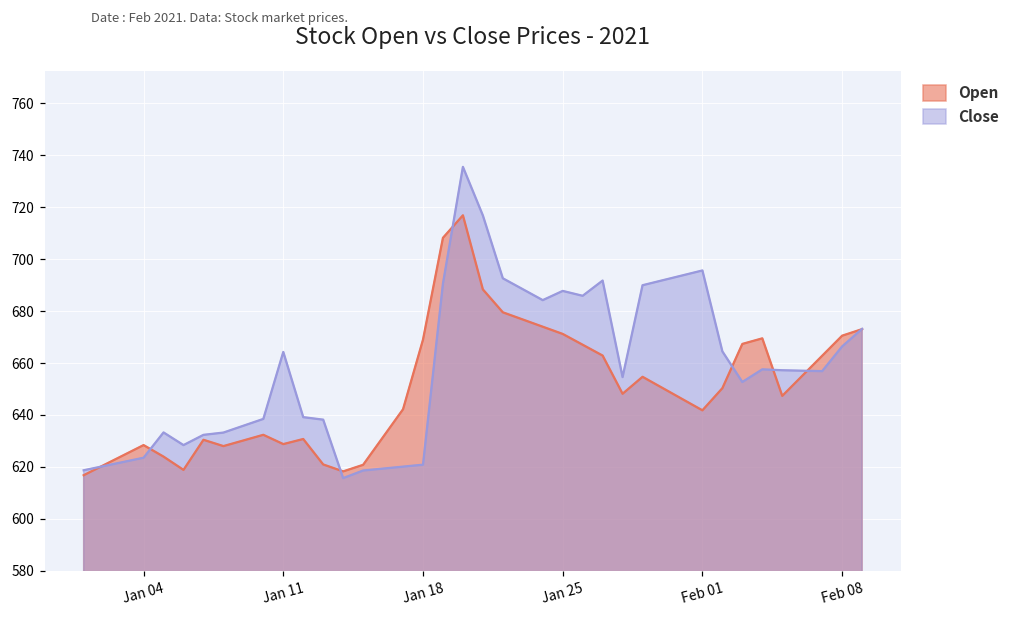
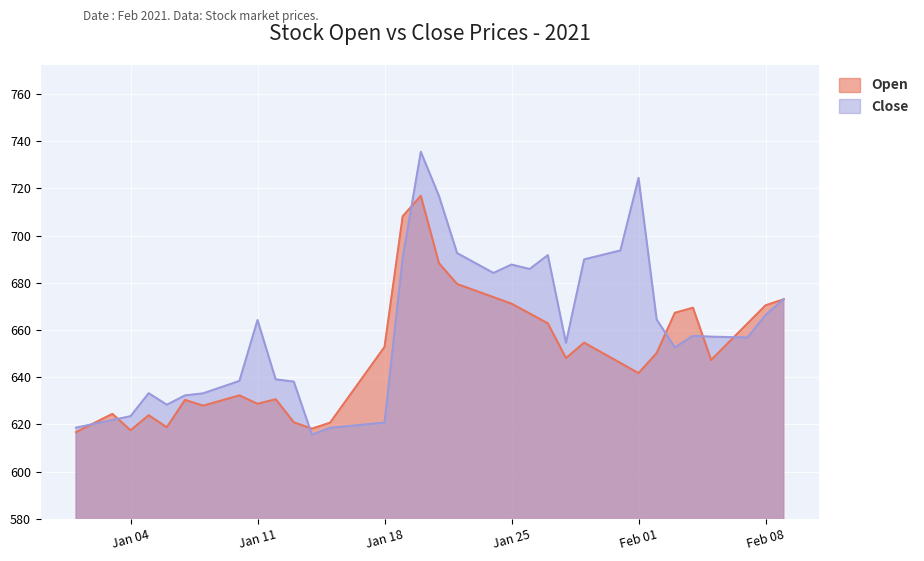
Open, Jan 04: 628 -> 618
Open, Jan 18: 669 -> 653
Close, Feb 01: 696 -> 724
